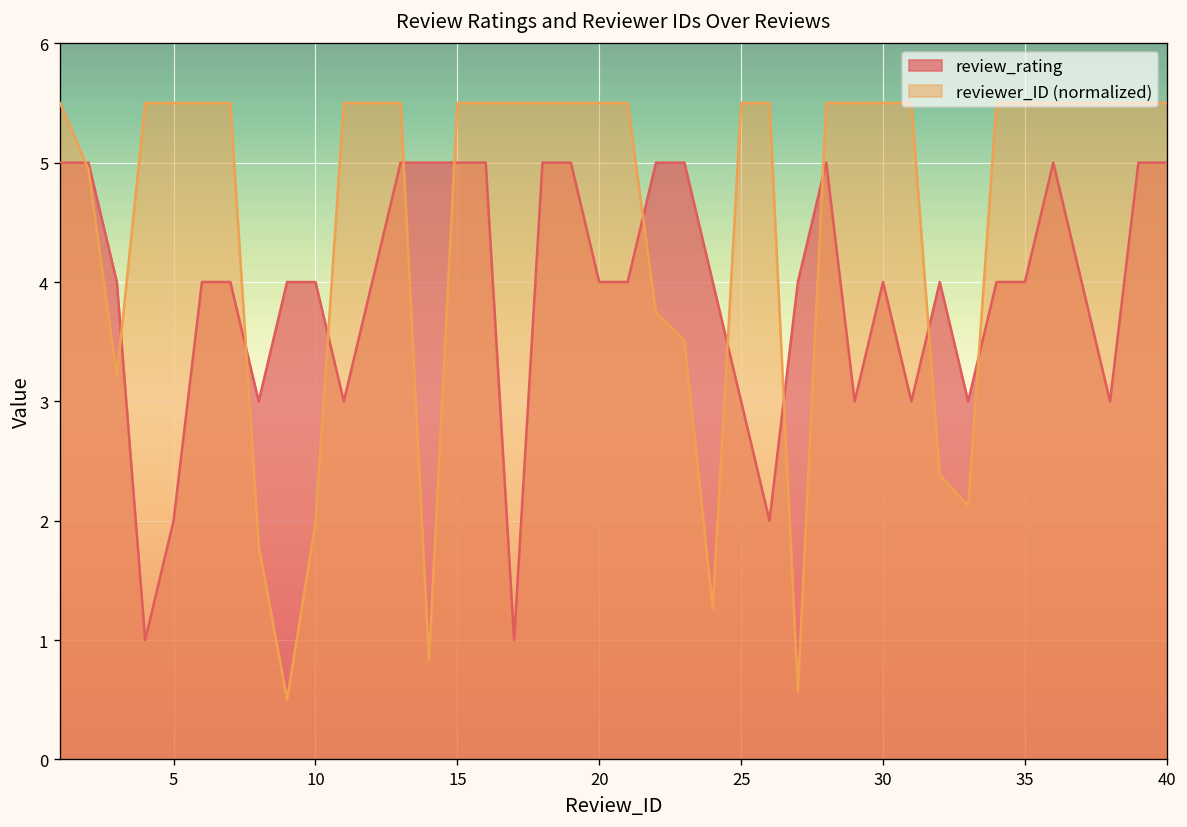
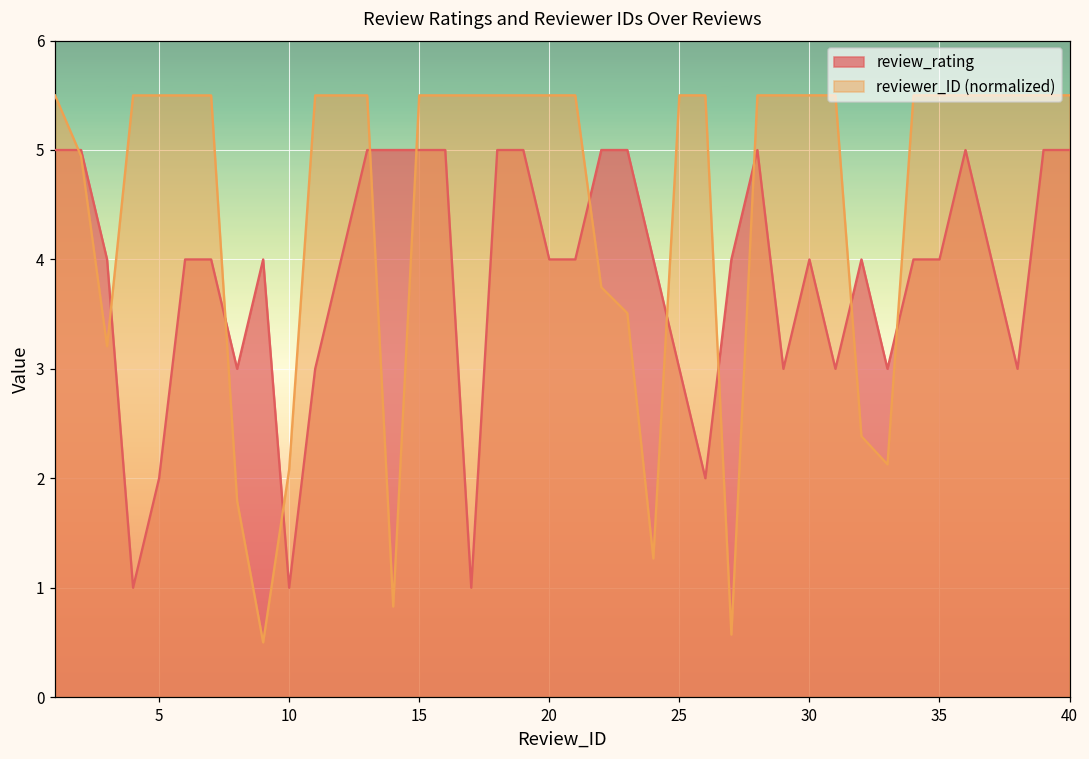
review_rating, 10: 4 -> 1
reviewer_ID (normalized), 10: 2.0 -> 2.1
